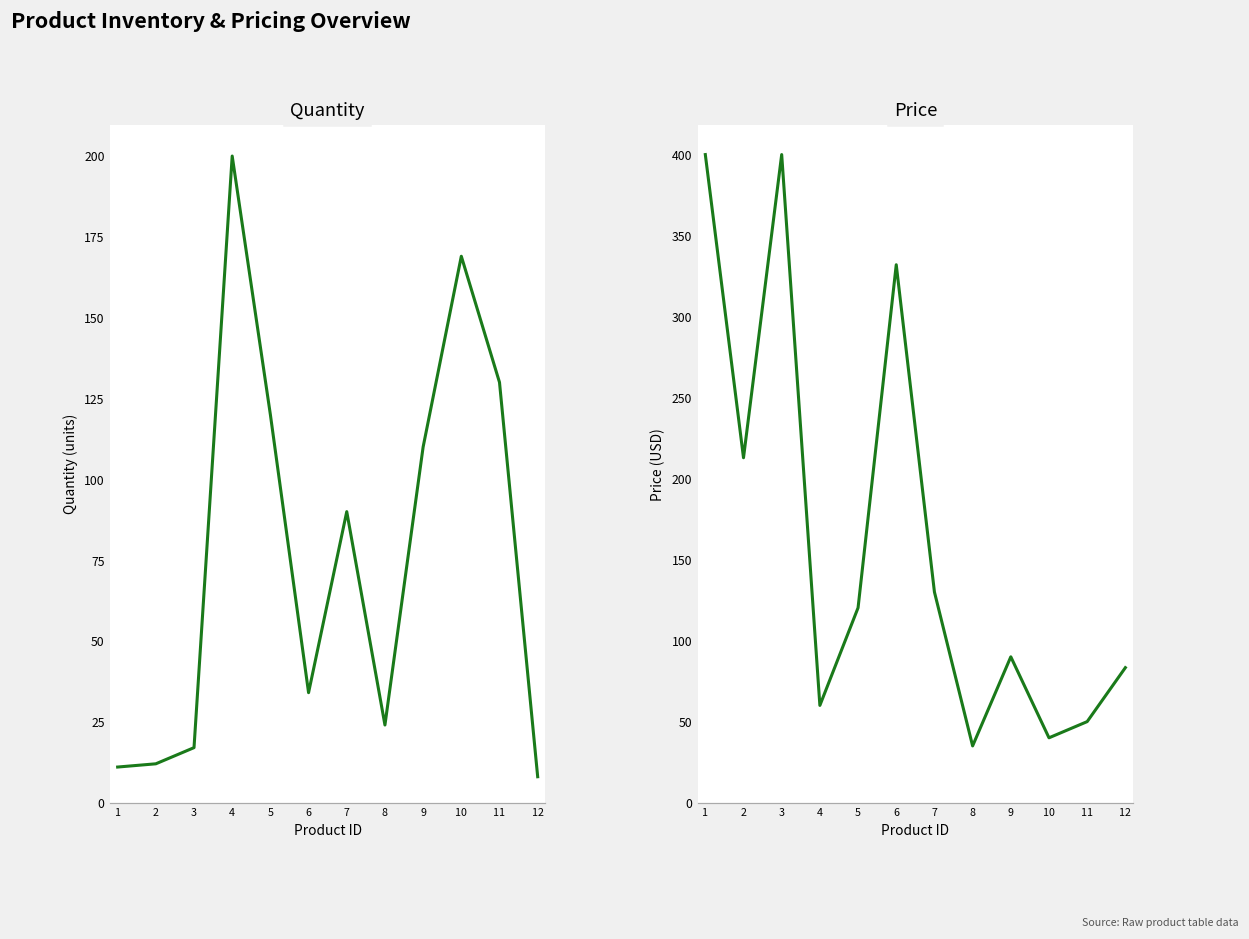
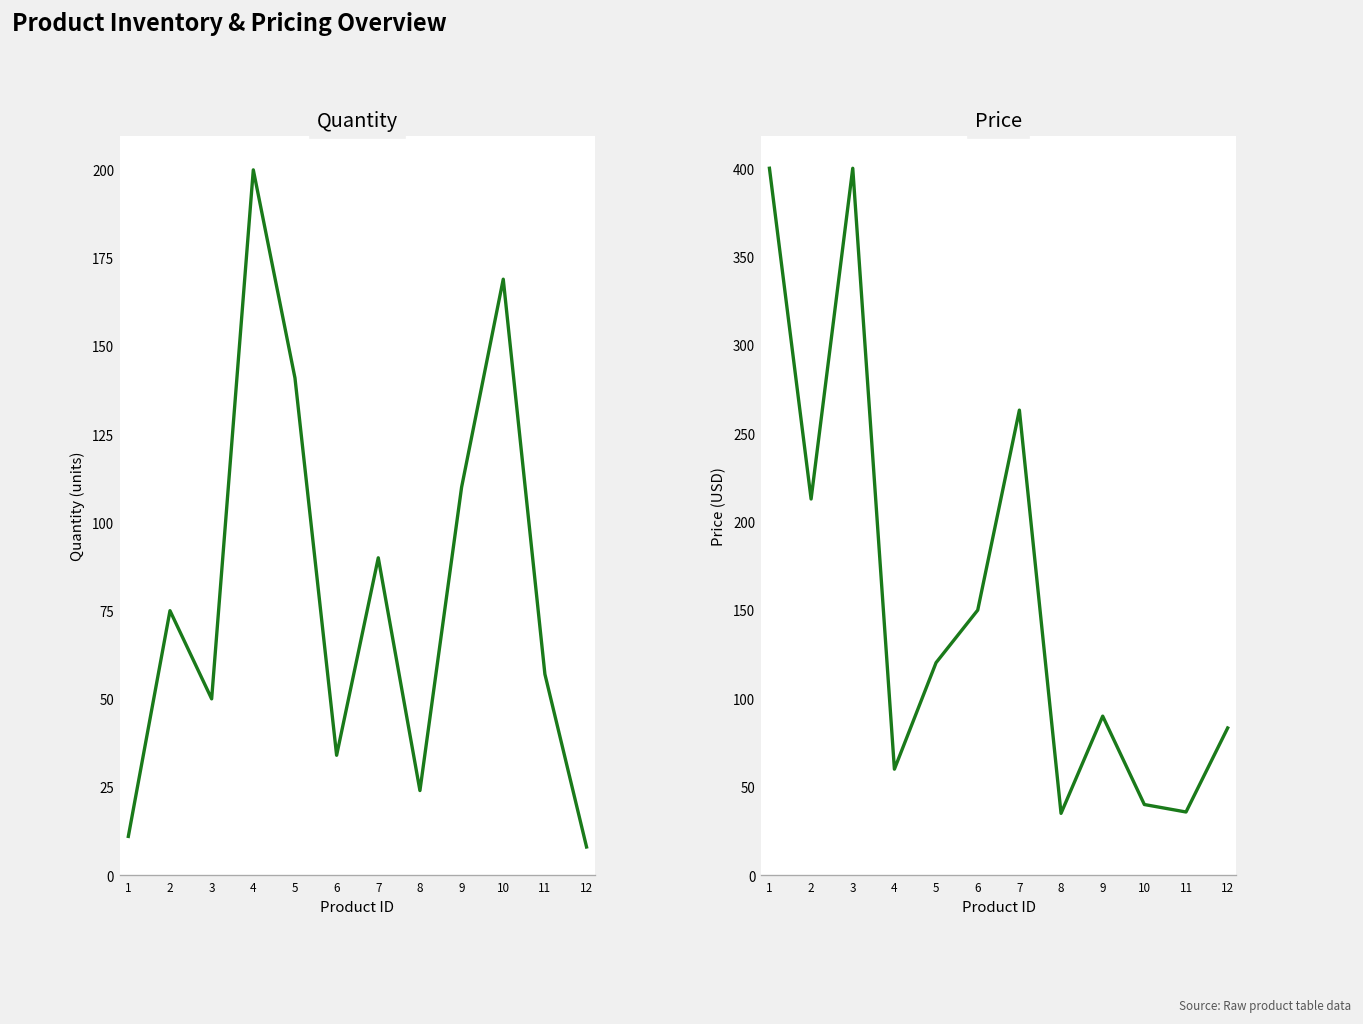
Quantity, 2: 12 -> 75
Quantity, 3: 17 -> 50
Quantity, 5: 120 -> 141
Quantity, 11: 130 -> 57
Price, 6: 332 -> 150
Price, 7: 130 -> 263
Price, 11: 50 -> 36
